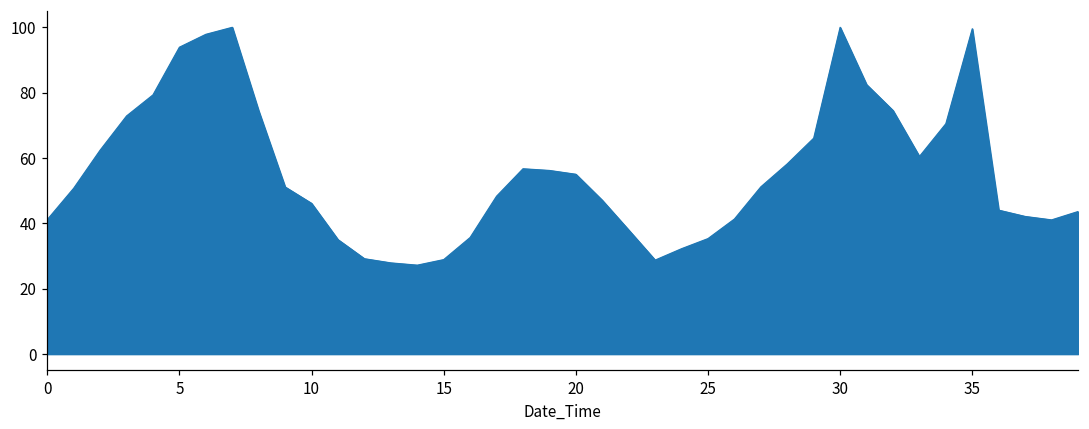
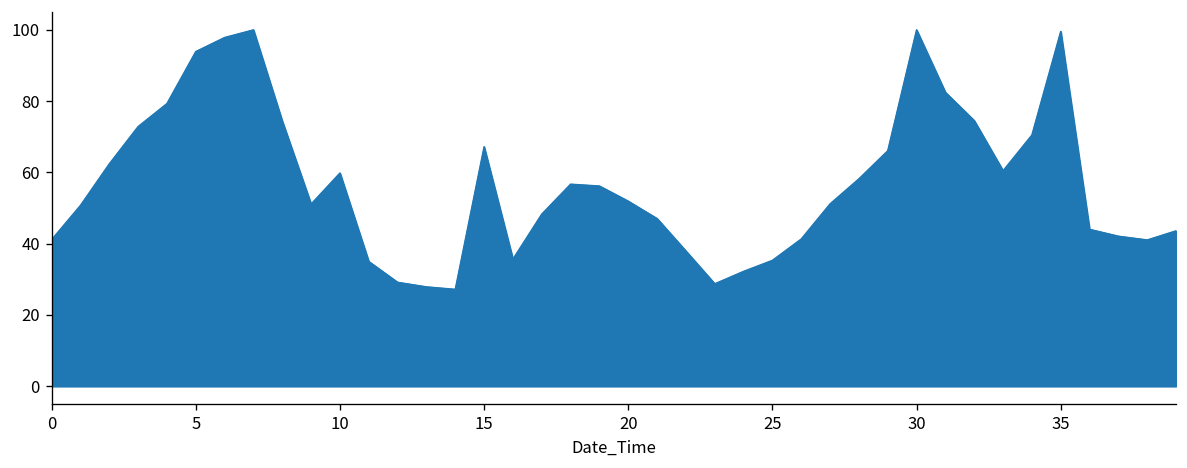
10: 46 -> 60
15: 29 -> 67
20: 55 -> 52
